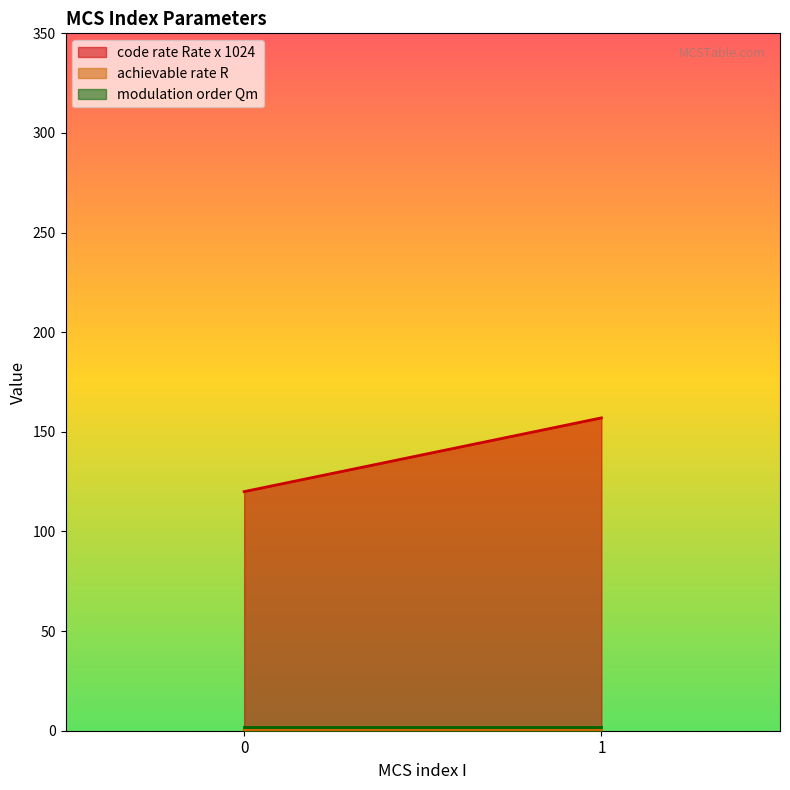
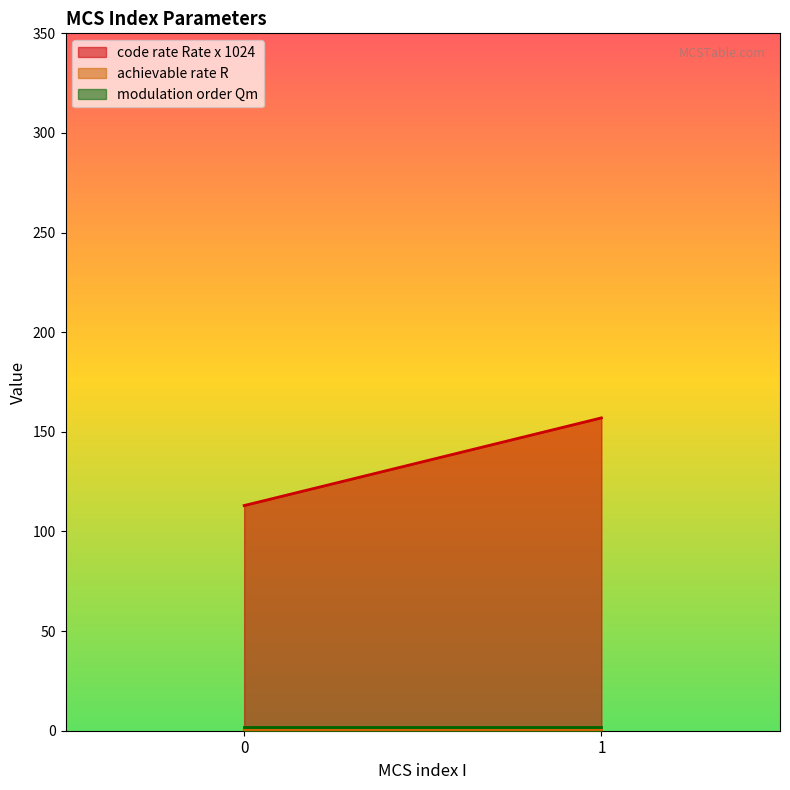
code rate Rate x 1024, 0: 120 -> 113
